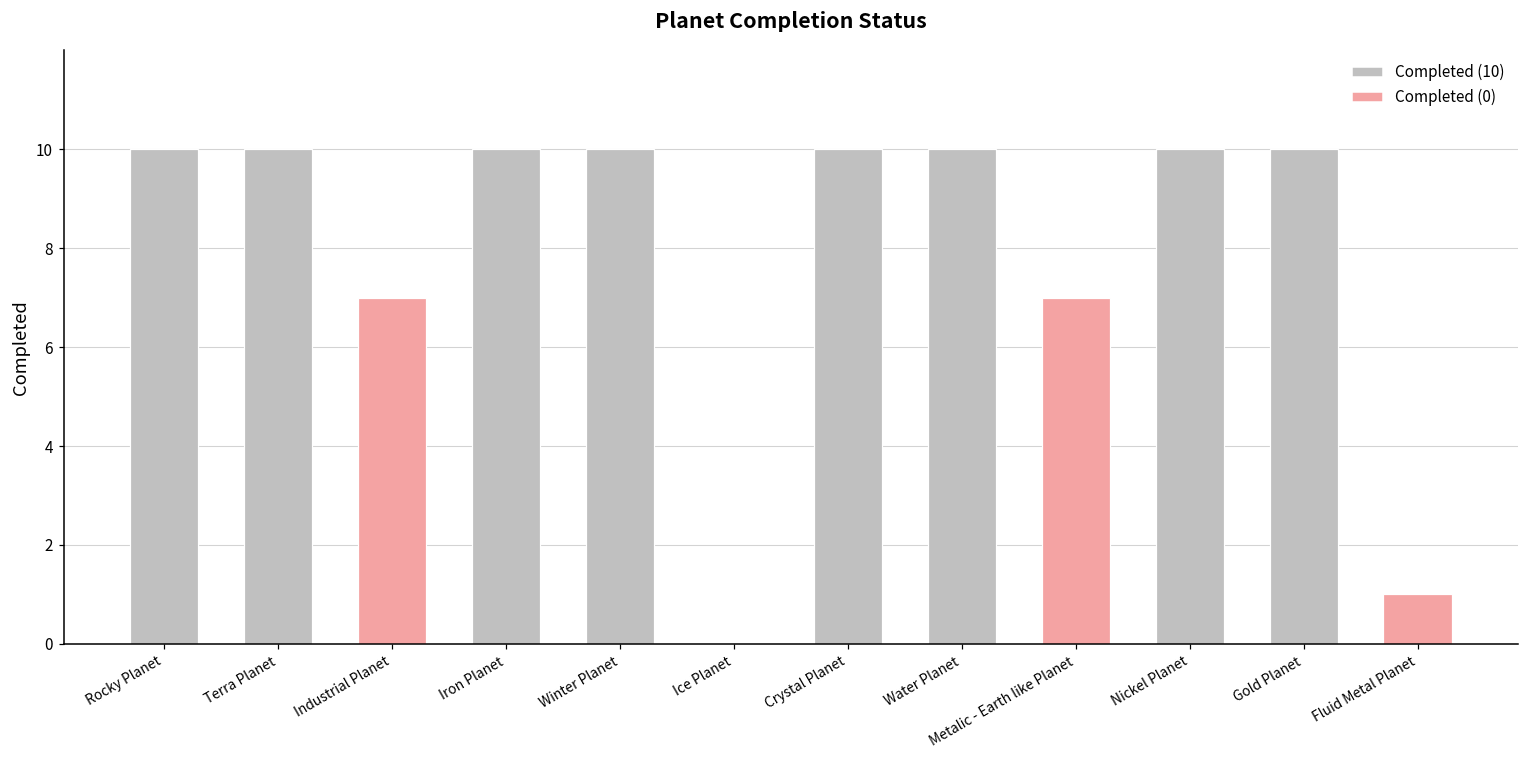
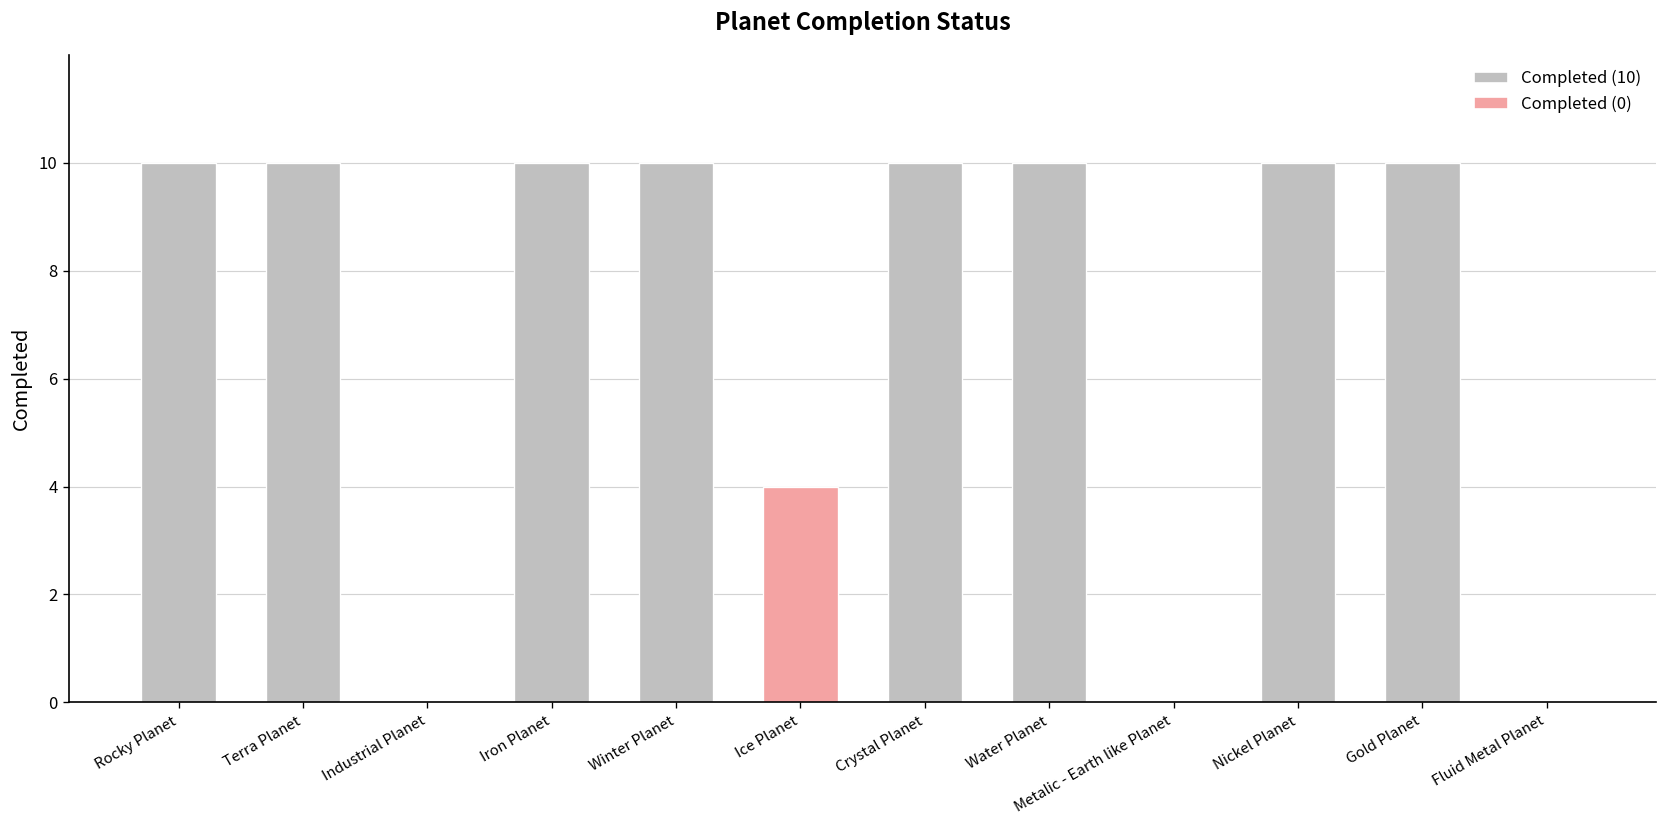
Industrial Planet: 7 -> 0
Ice Planet: 0 -> 4
Metalic - Earth like Planet: 7 -> 0
Fluid Metal Planet: 1 -> 0
